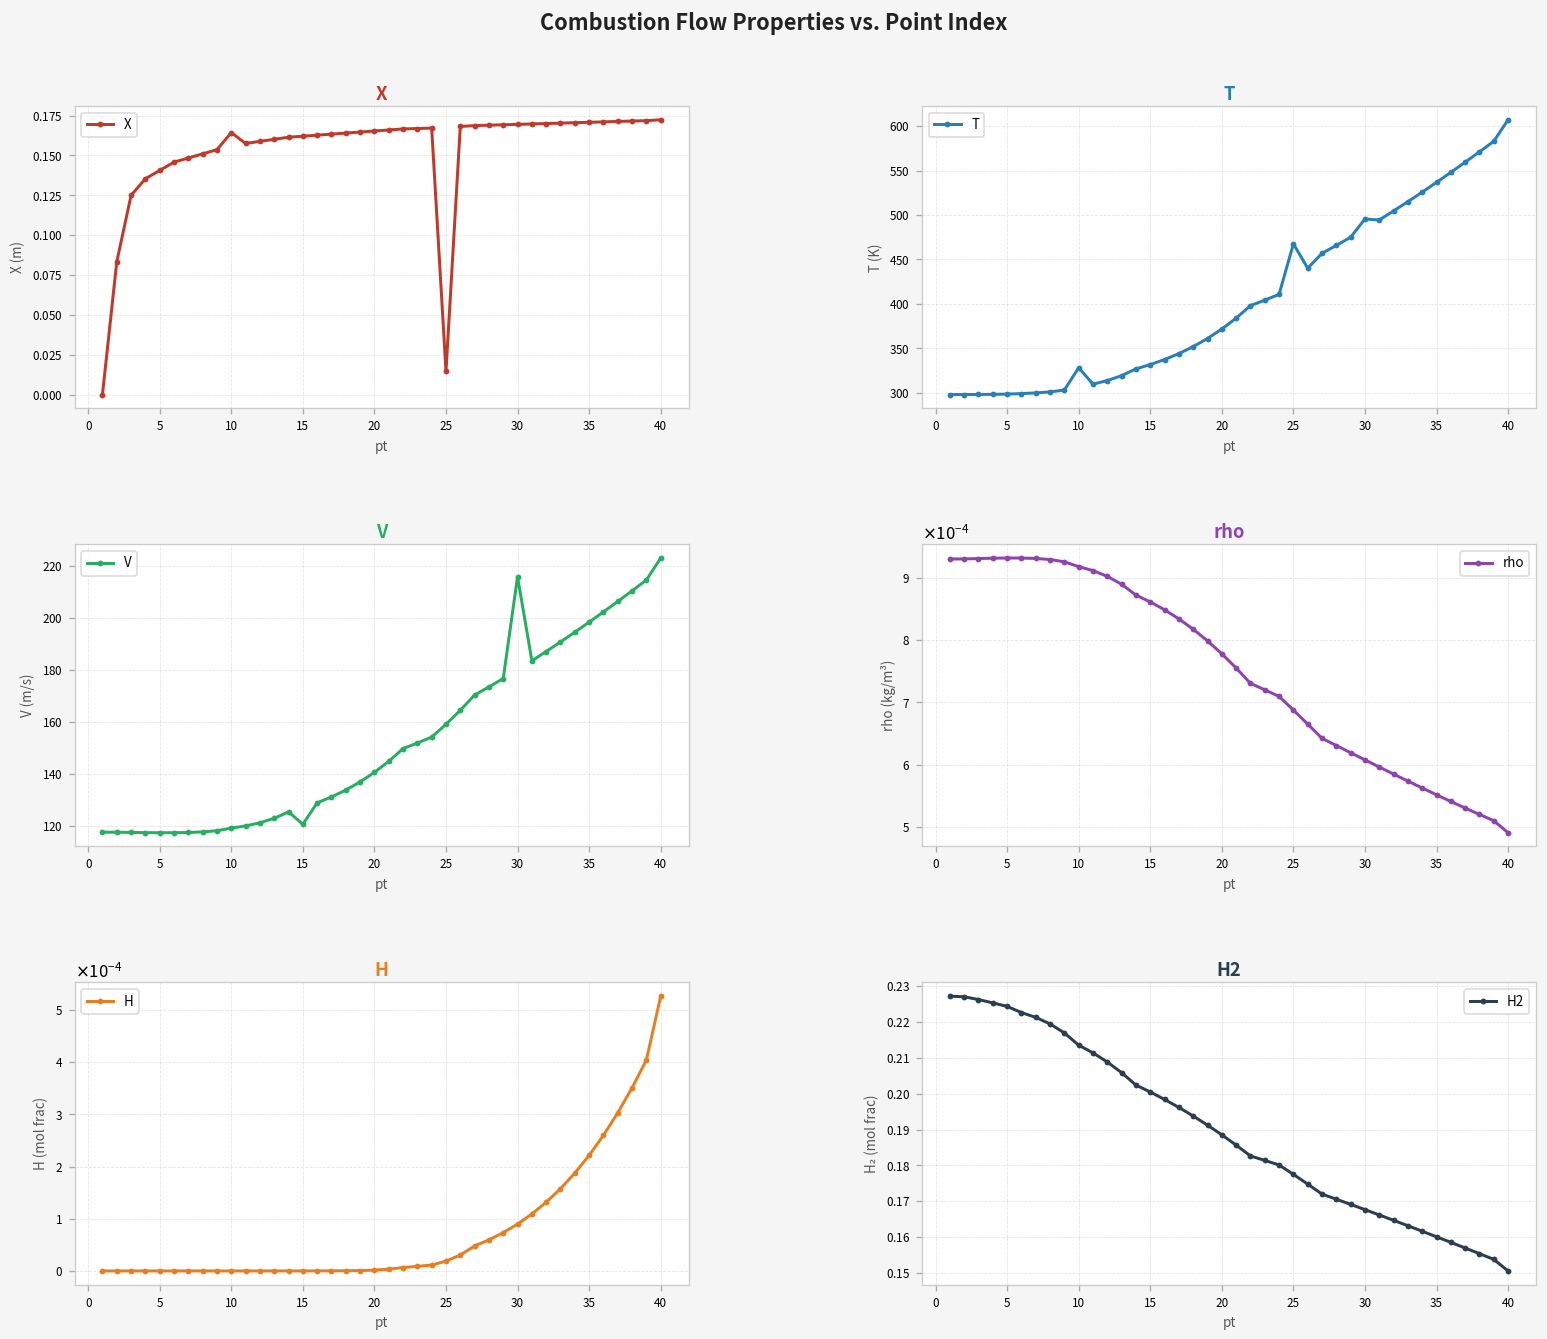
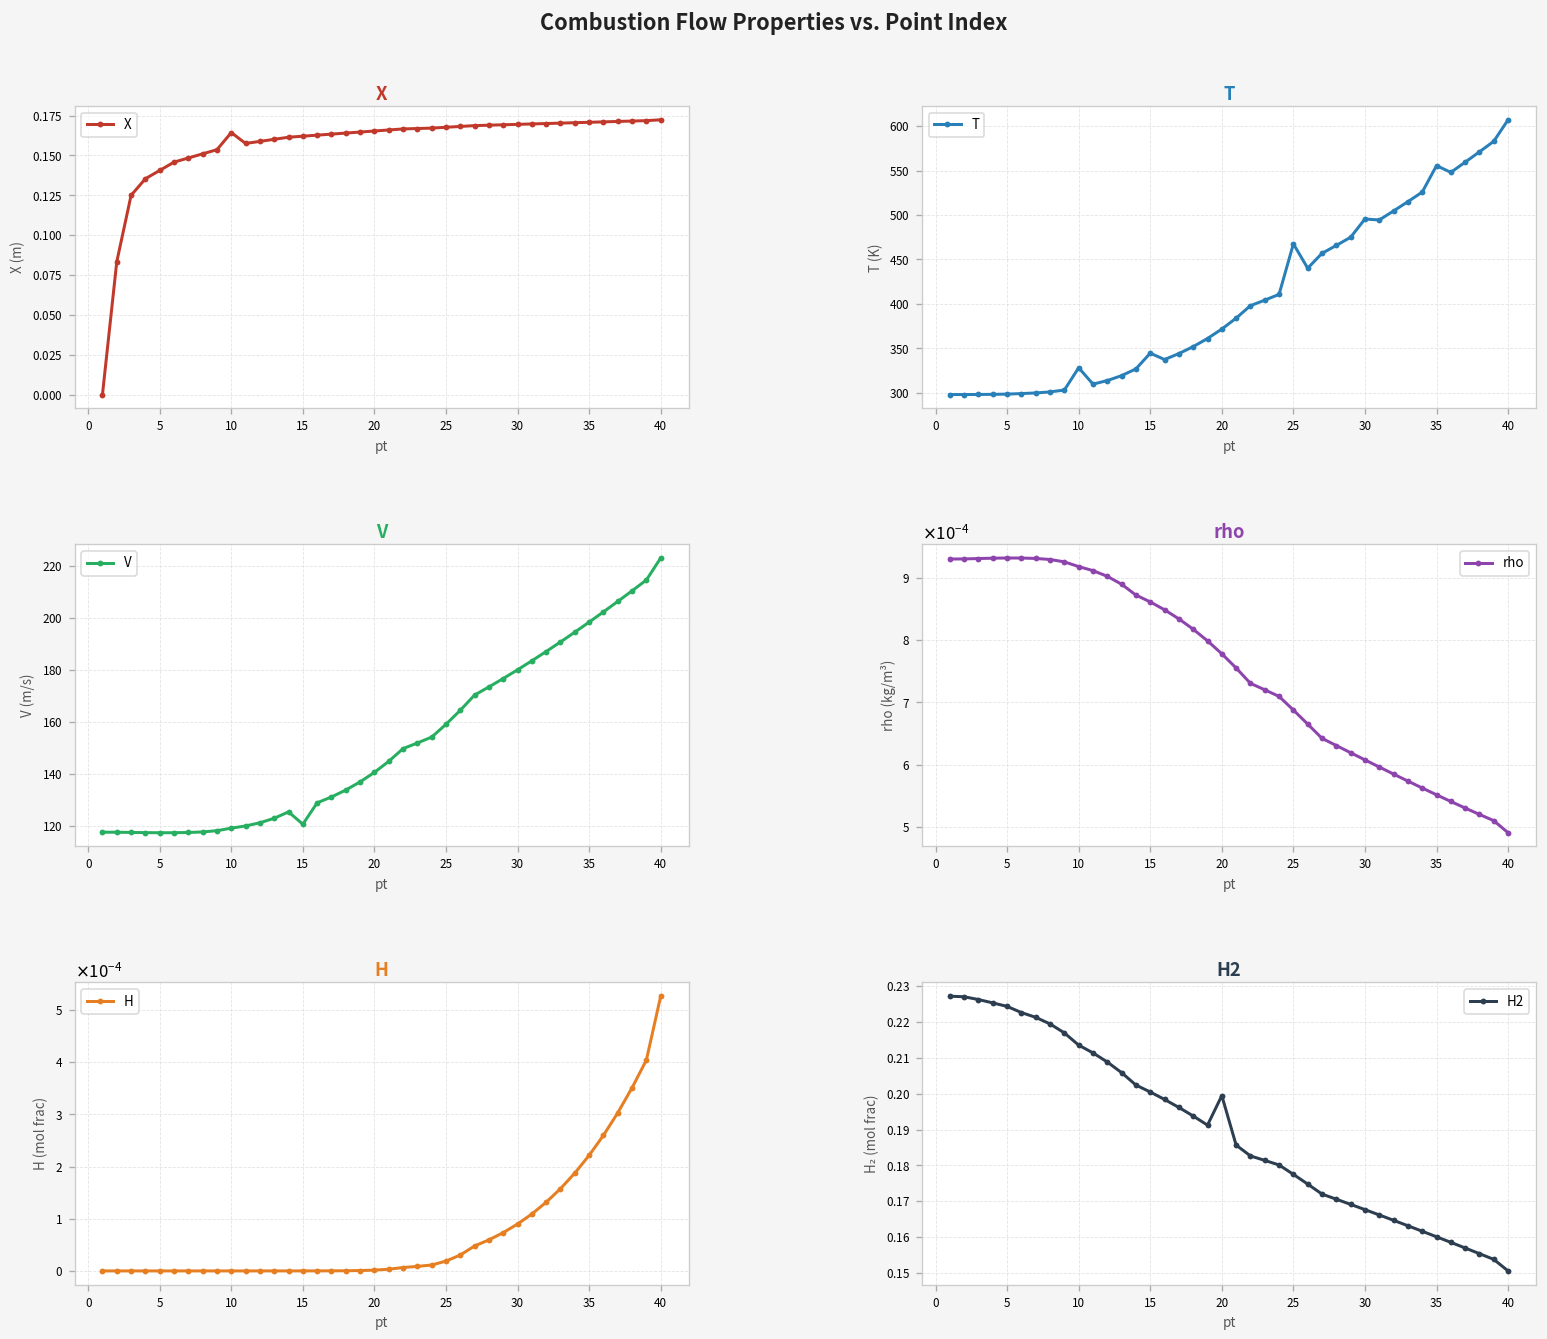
X, 25: 0.015 -> 0.168
T, 15: 330 -> 340
T, 35: 540 -> 560
V, 30: 216 -> 180
H2, 20: 0.189 -> 0.199
